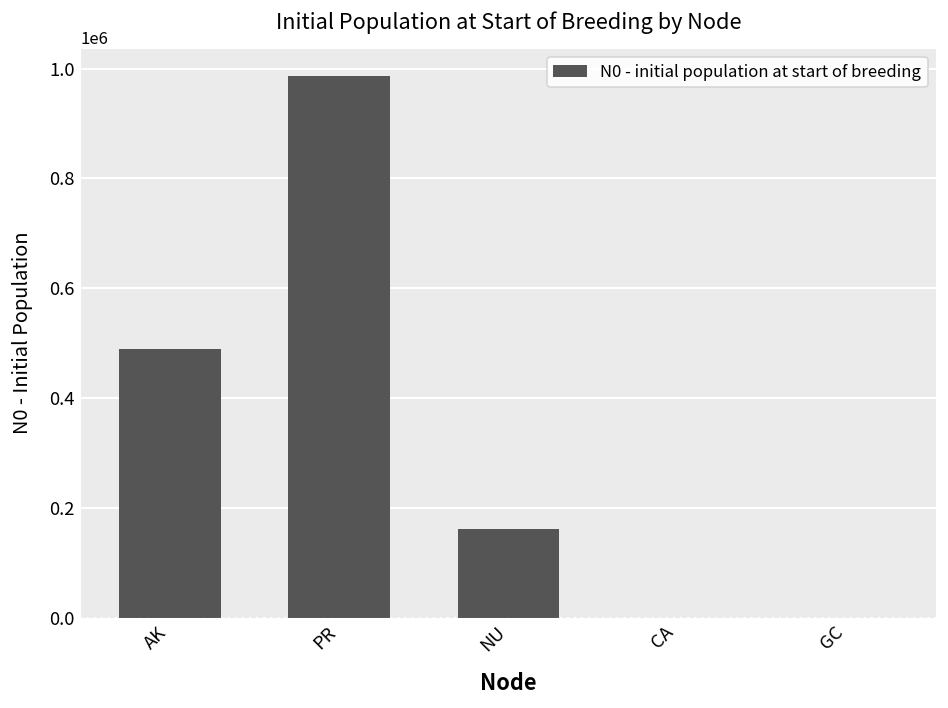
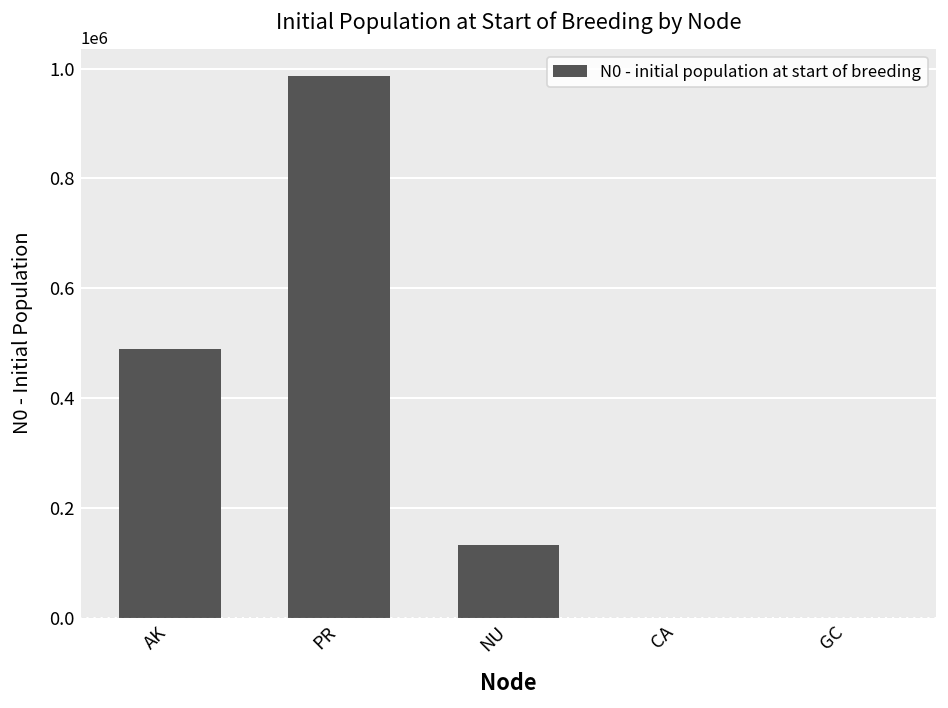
NU: 160000 -> 130000
